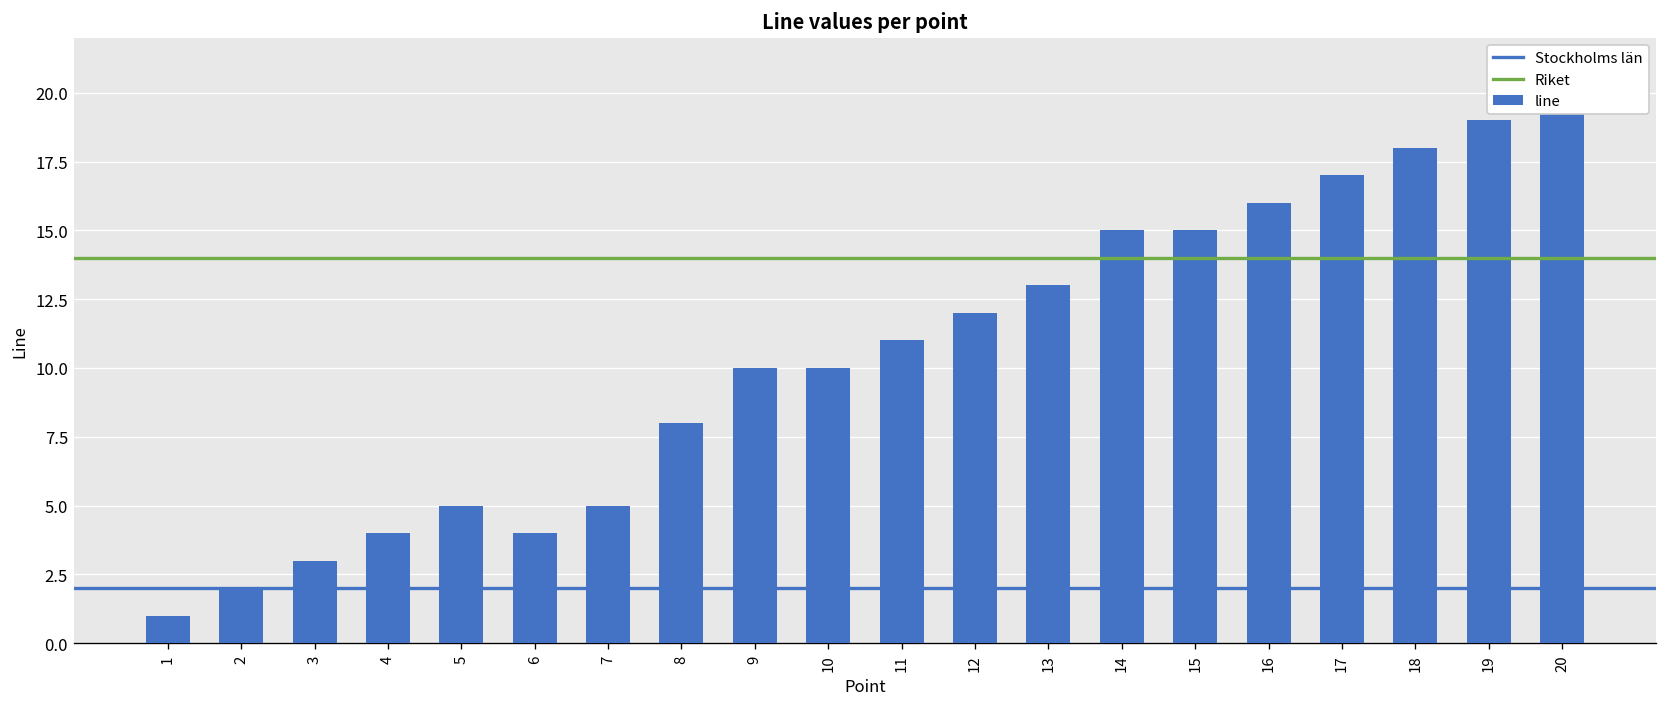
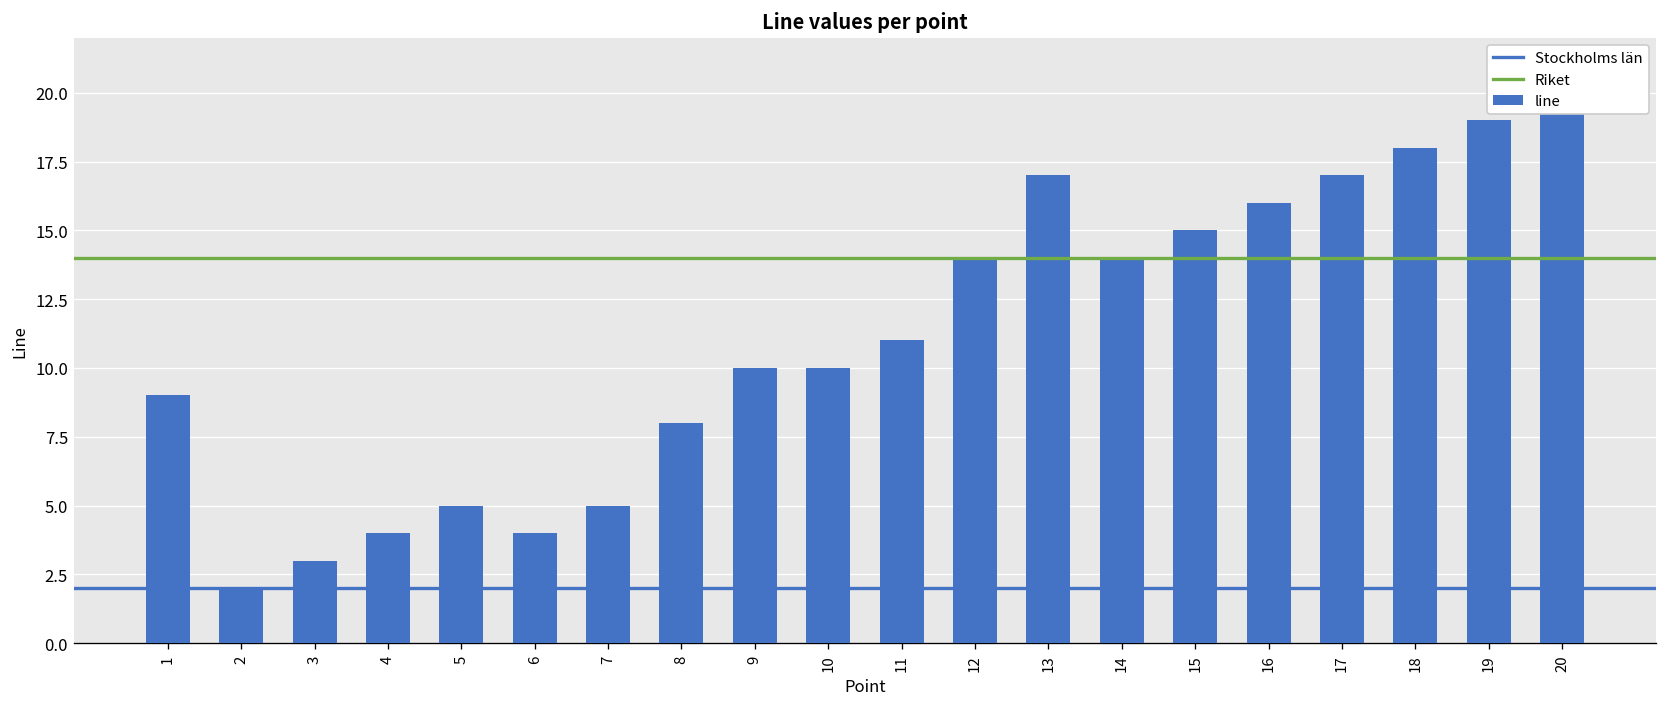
1: 1 -> 9
12: 12 -> 14
13: 13 -> 17
14: 15 -> 14
